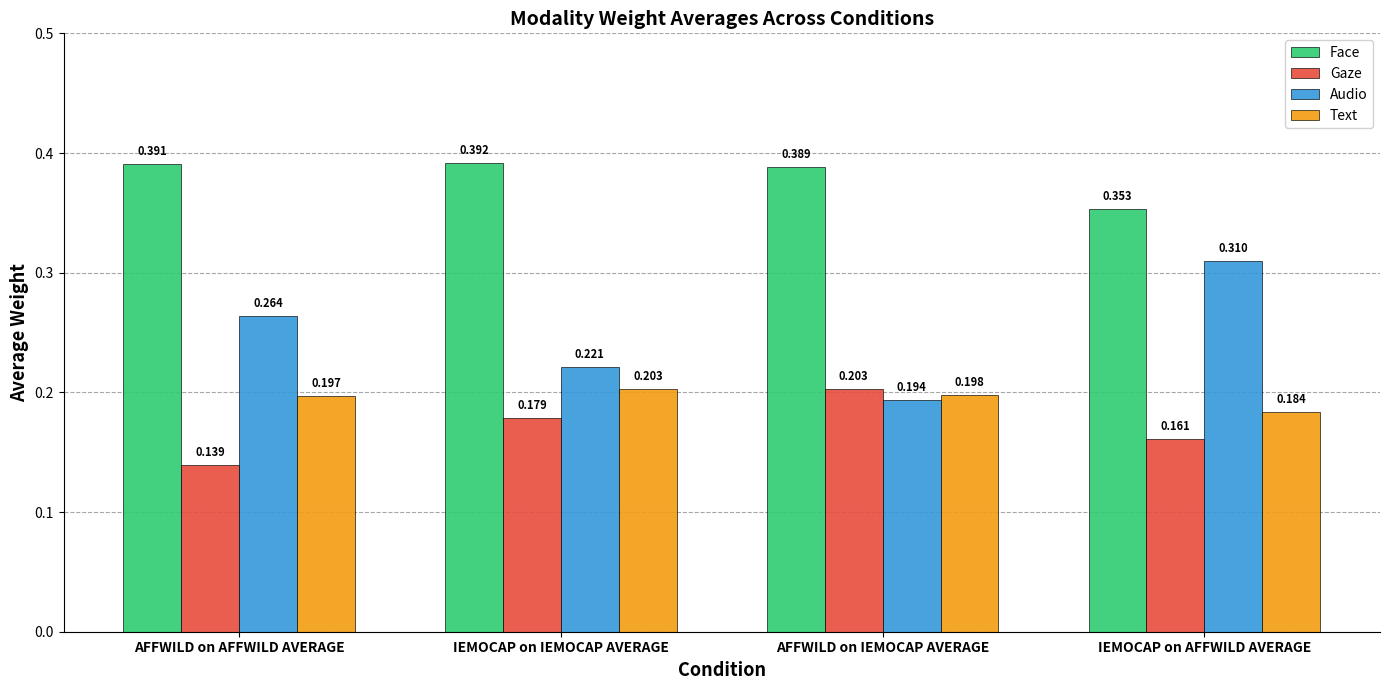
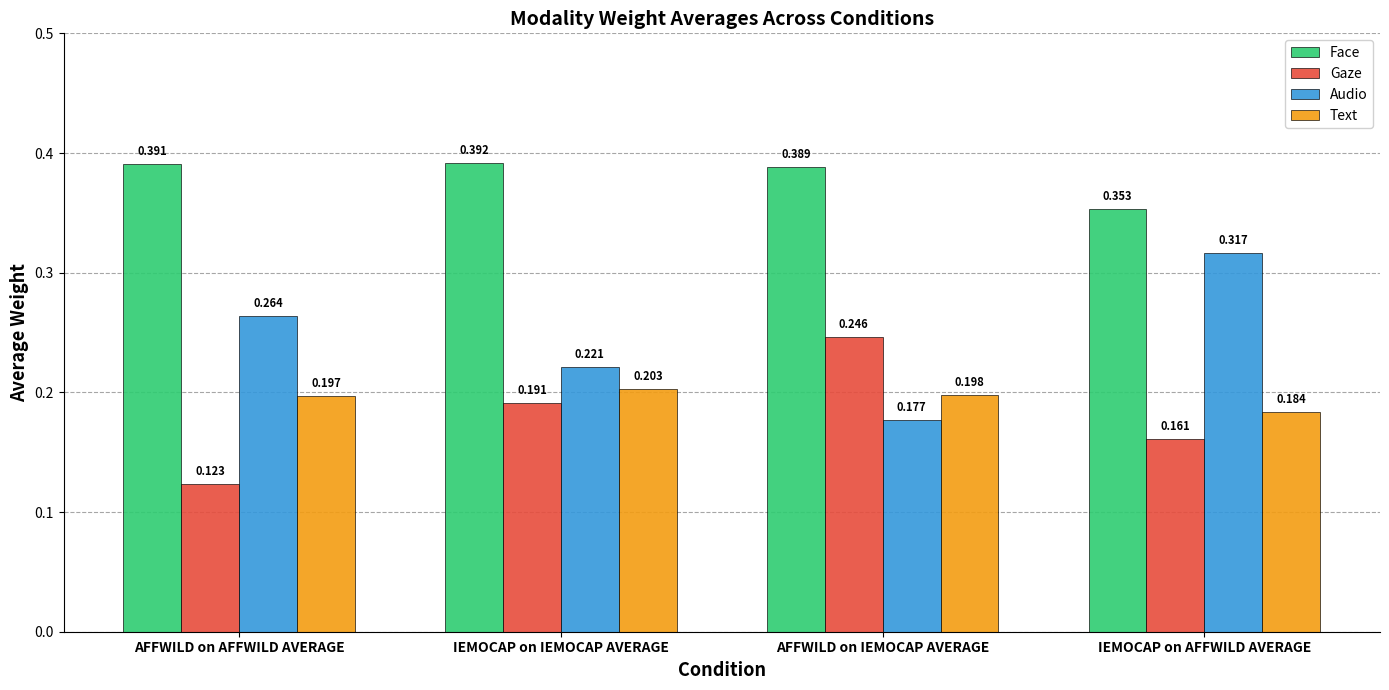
Gaze, AFFWILD on AFFWILD AVERAGE: 0.139 -> 0.123
Gaze, IEMOCAP on IEMOCAP AVERAGE: 0.179 -> 0.191
Gaze, AFFWILD on IEMOCAP AVERAGE: 0.203 -> 0.246
Audio, AFFWILD on IEMOCAP AVERAGE: 0.194 -> 0.177
Audio, IEMOCAP on AFFWILD AVERAGE: 0.310 -> 0.317
